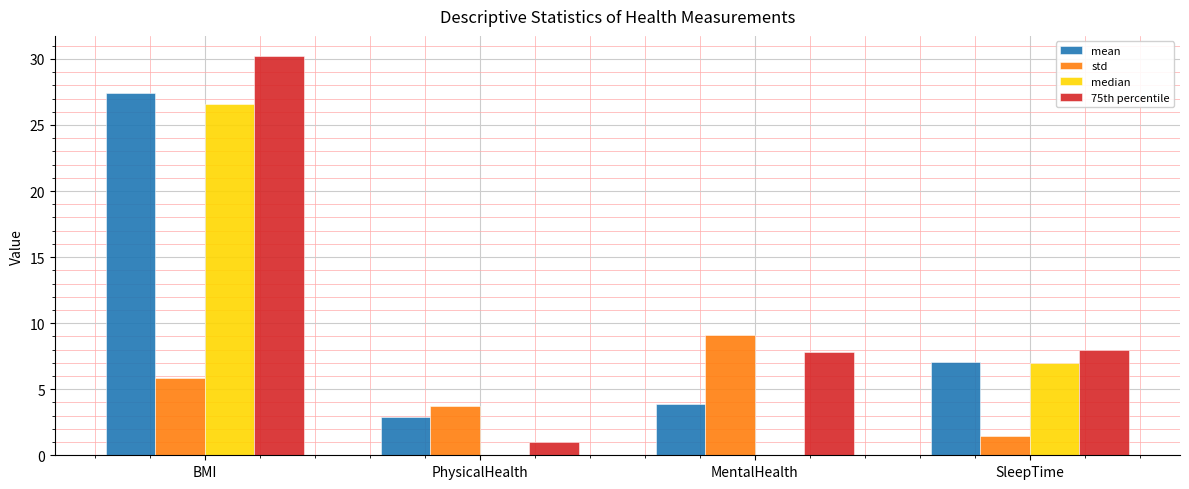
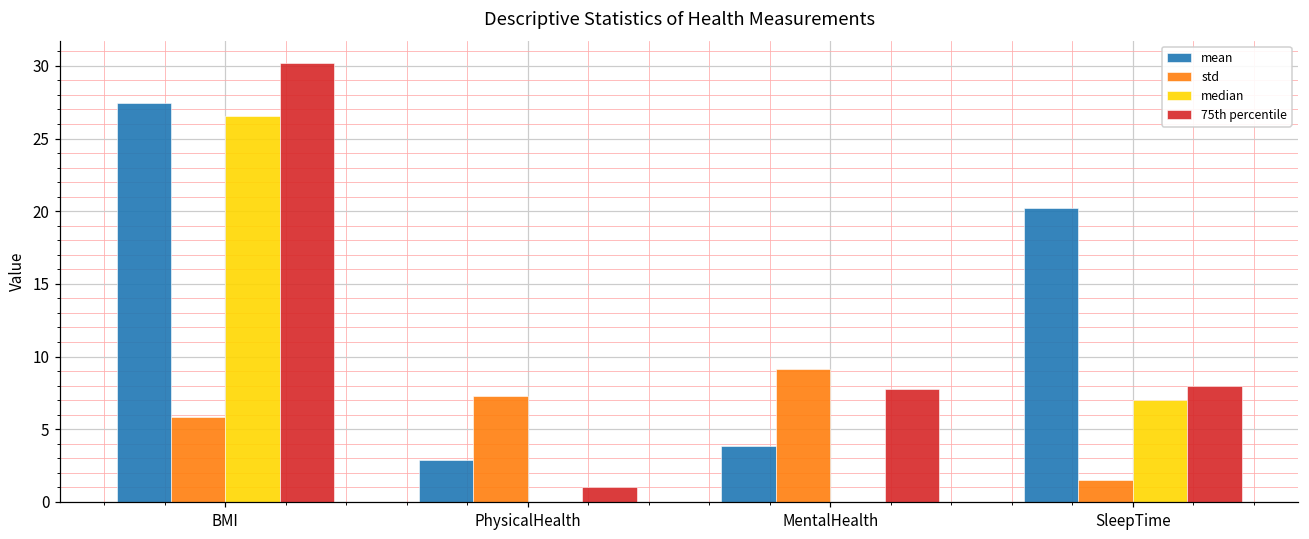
std, PhysicalHealth: 3.7 -> 7.3
mean, SleepTime: 7.1 -> 20.3
